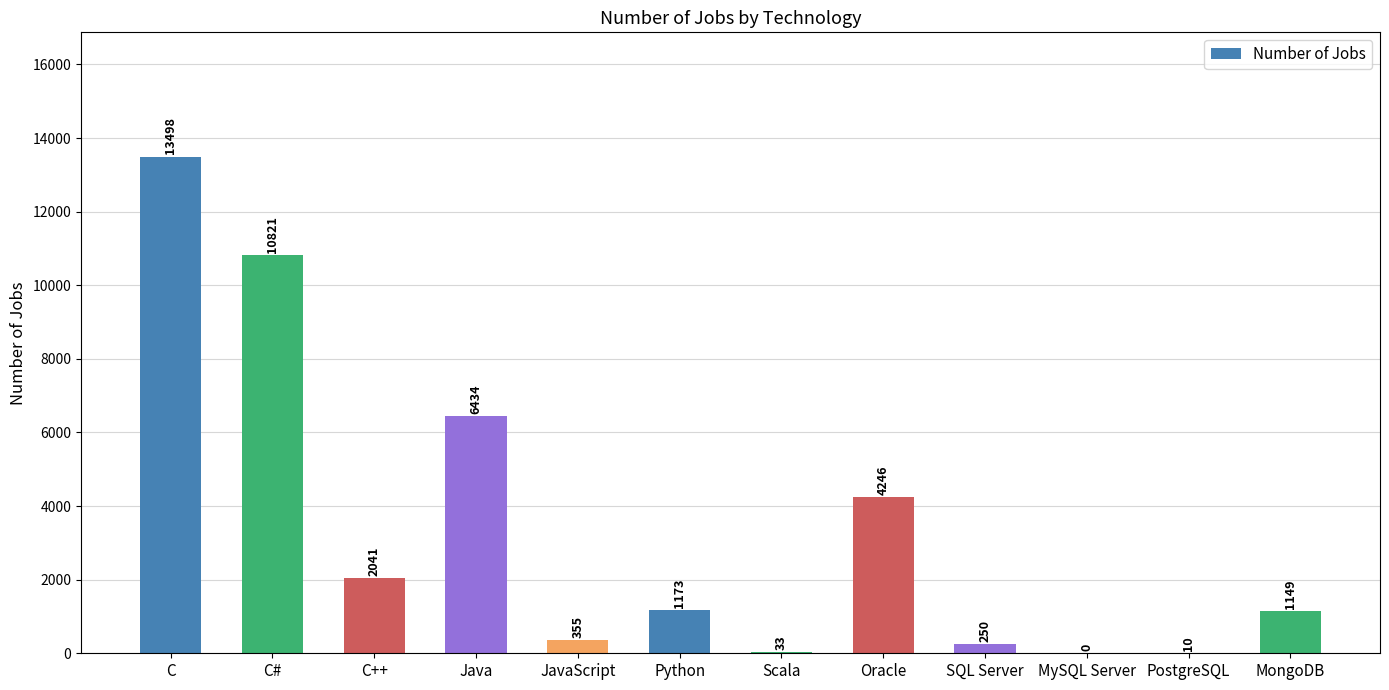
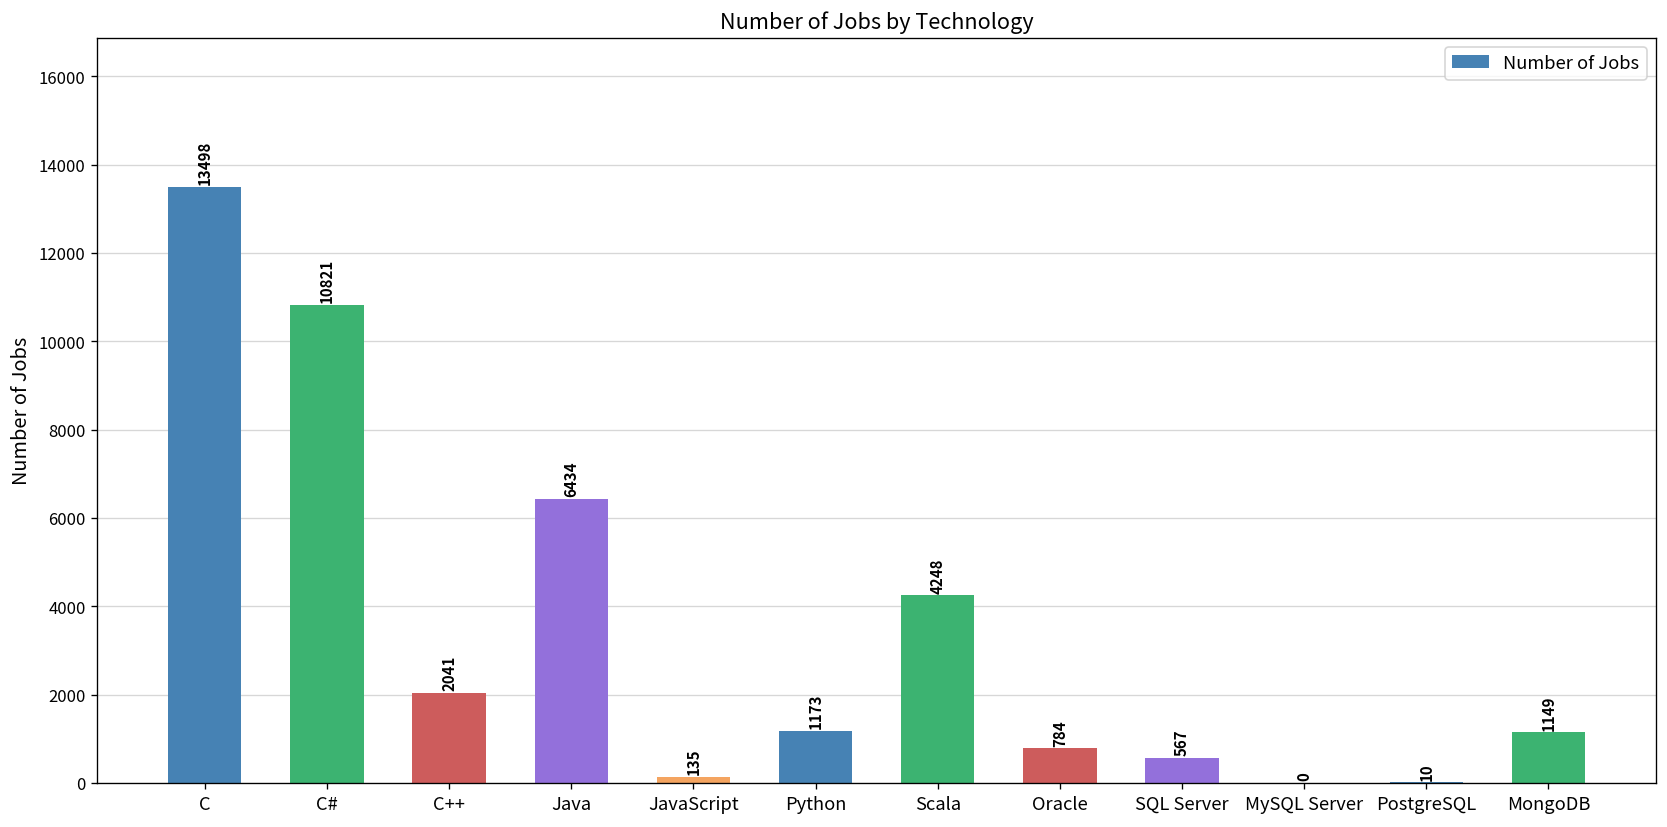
JavaScript: 355 -> 135
Scala: 33 -> 4248
Oracle: 4246 -> 784
SQL Server: 250 -> 567
